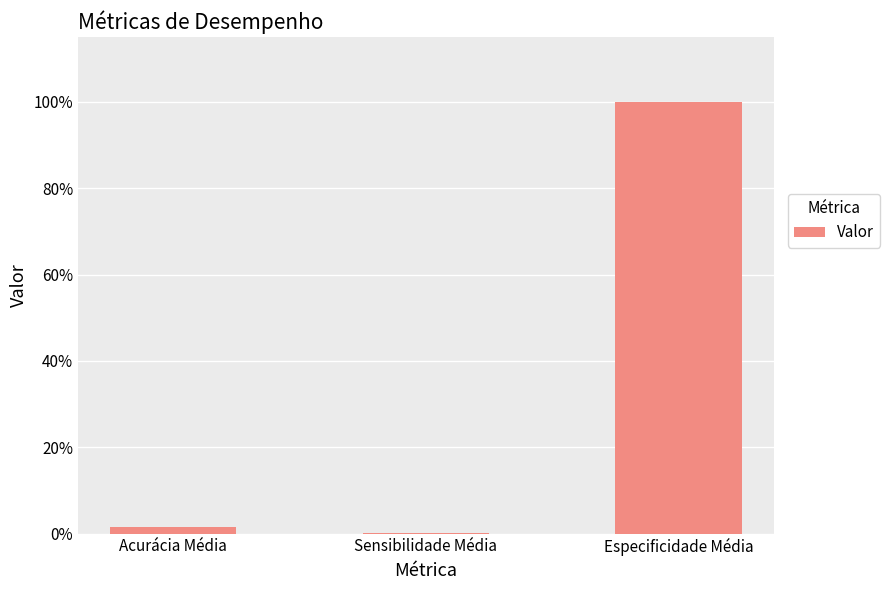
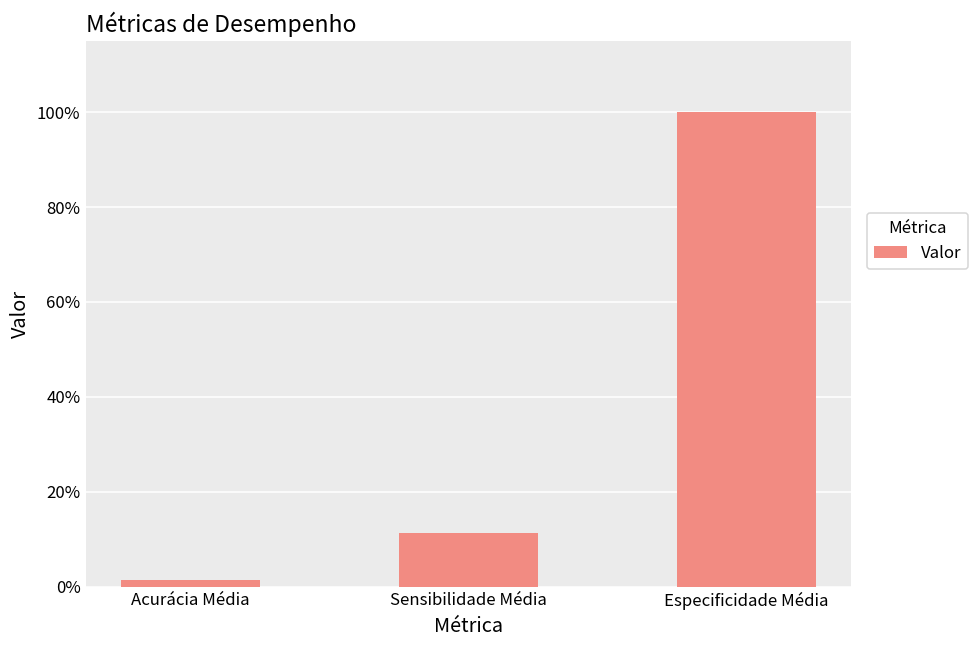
Sensibilidade Média: 0% -> 11%
